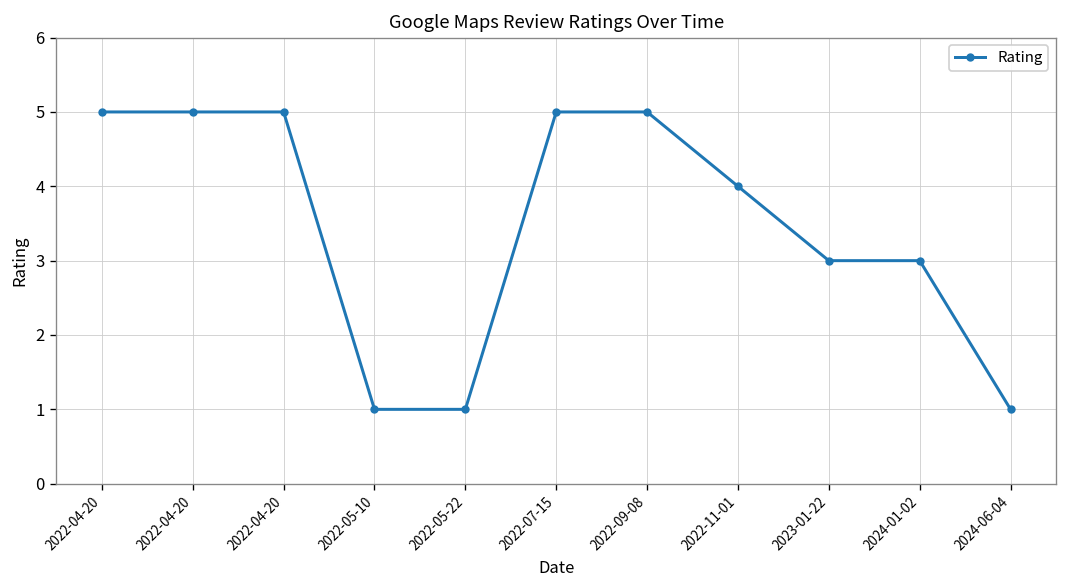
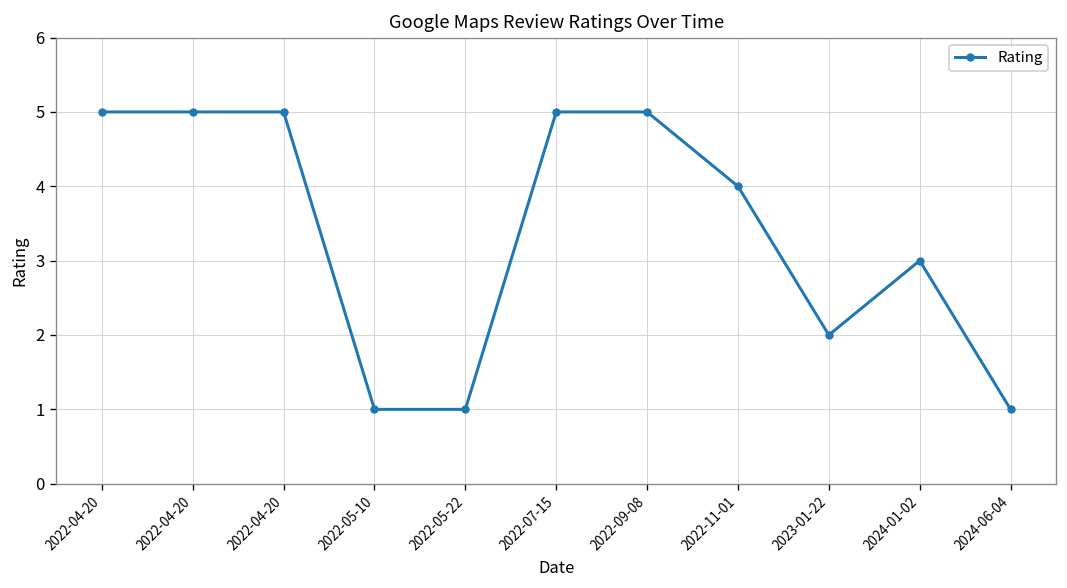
2023-01-22: 3 -> 2
